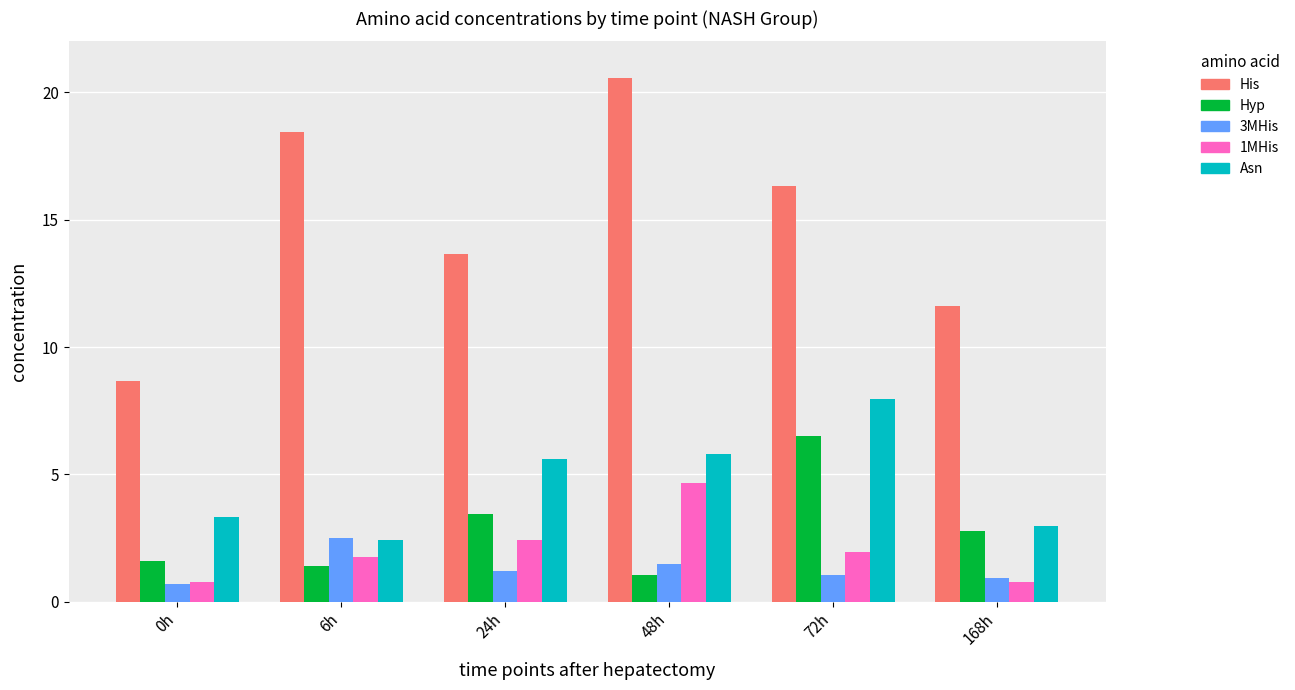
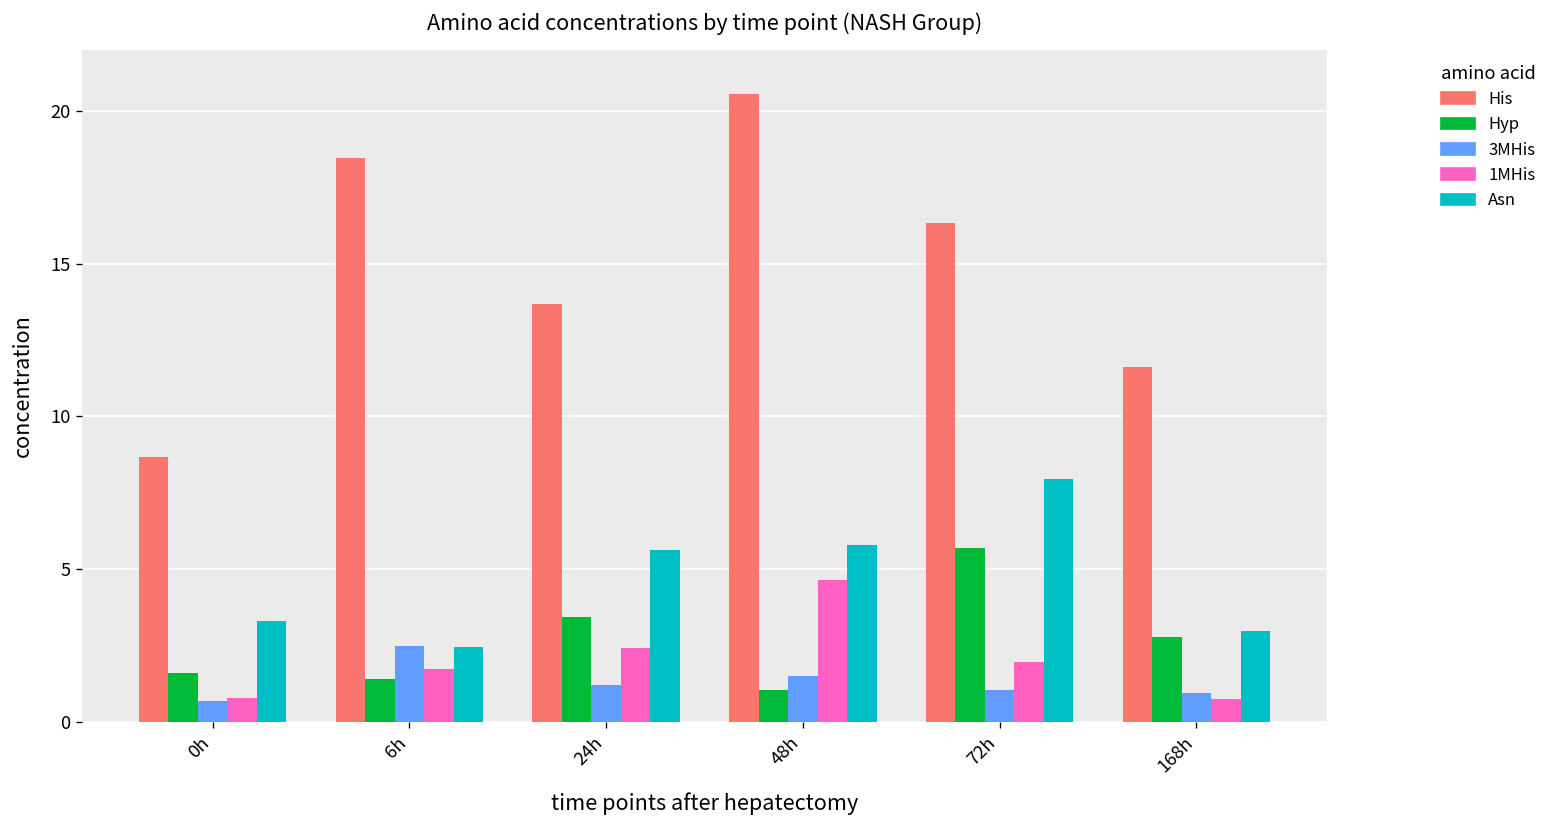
Hyp, 72h: 6.5 -> 5.7
